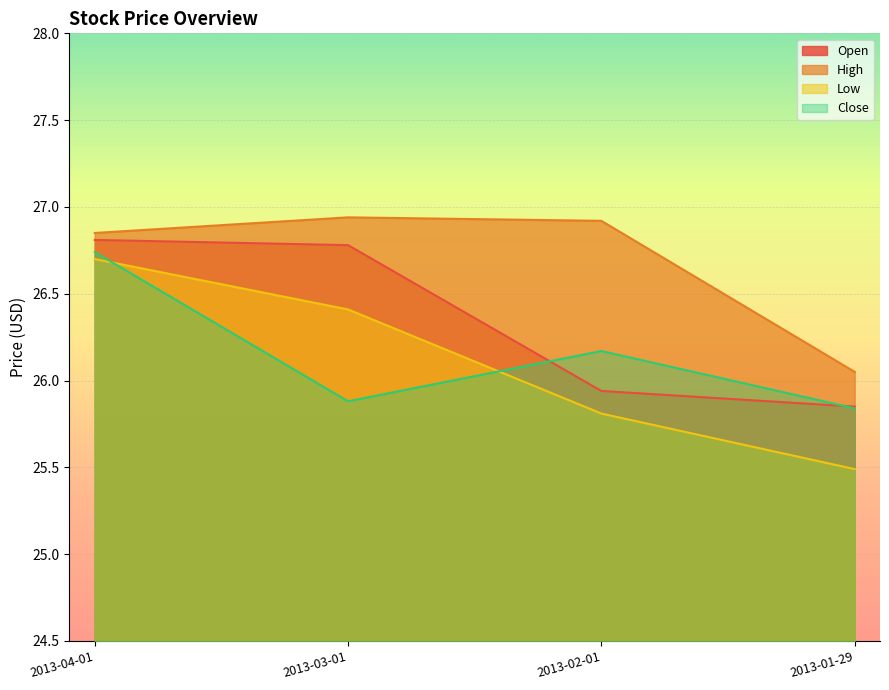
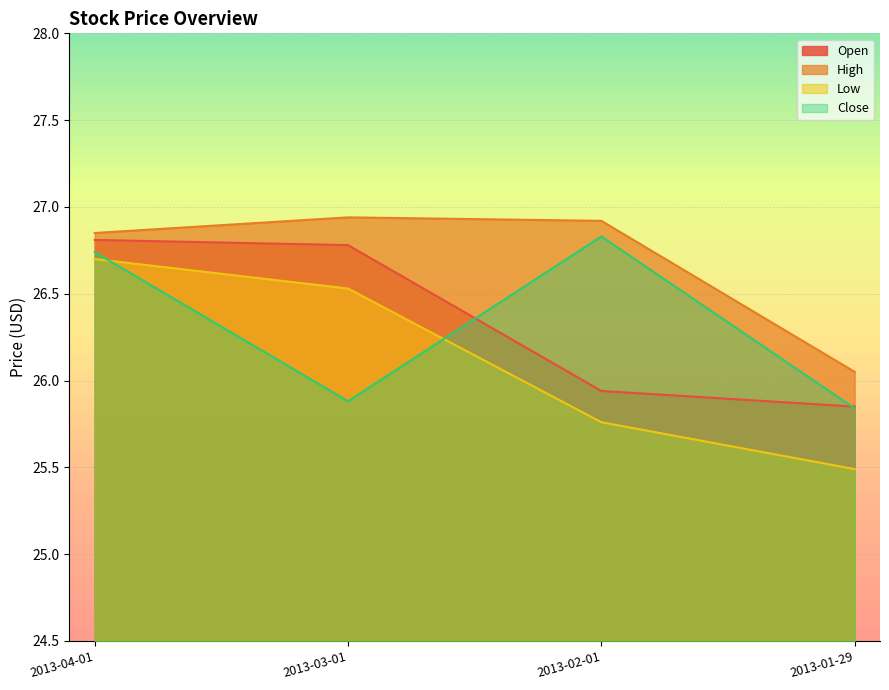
Low, 2013-03-01: 26.41 -> 26.53
Low, 2013-02-01: 25.81 -> 25.76
Close, 2013-02-01: 26.17 -> 26.83
